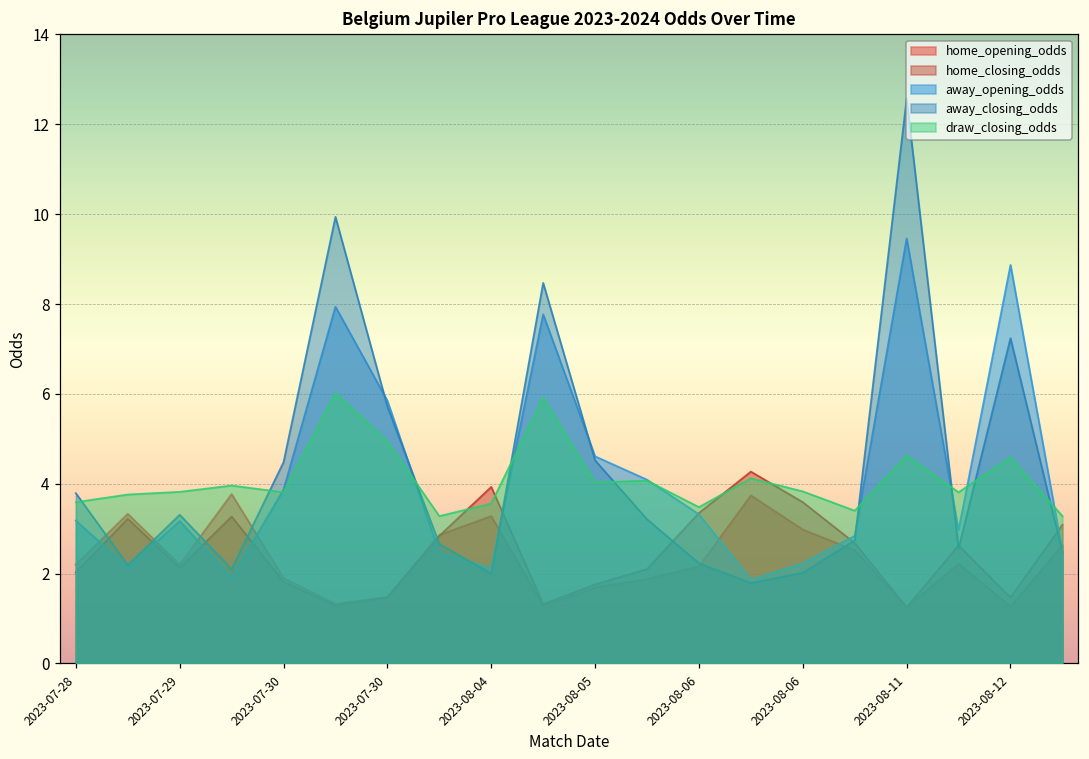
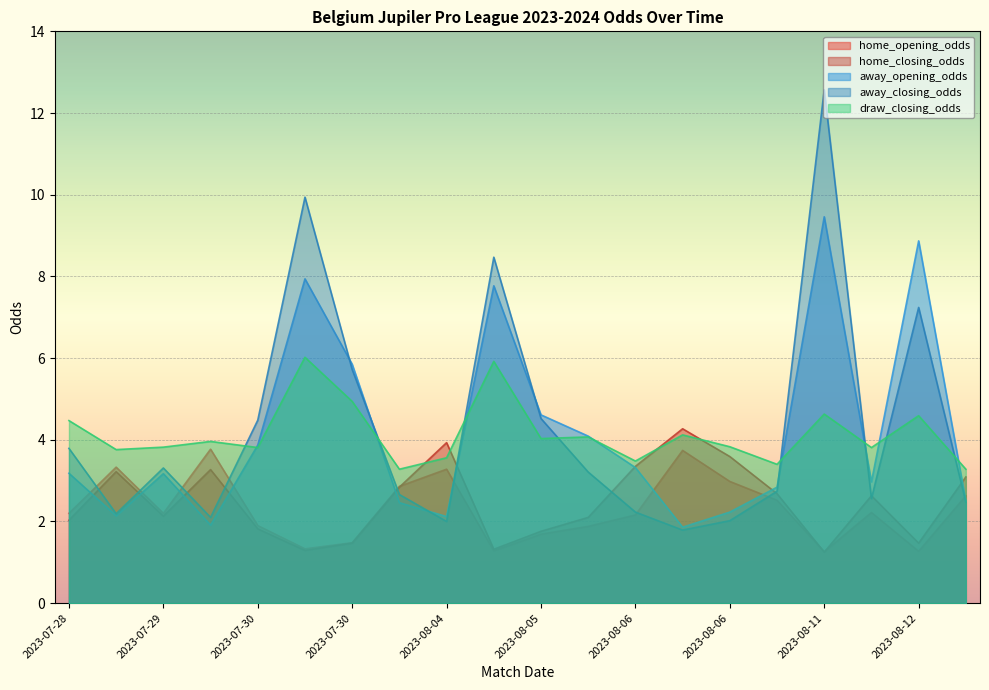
draw_closing_odds, 2023-07-28: 3.6 -> 4.5
